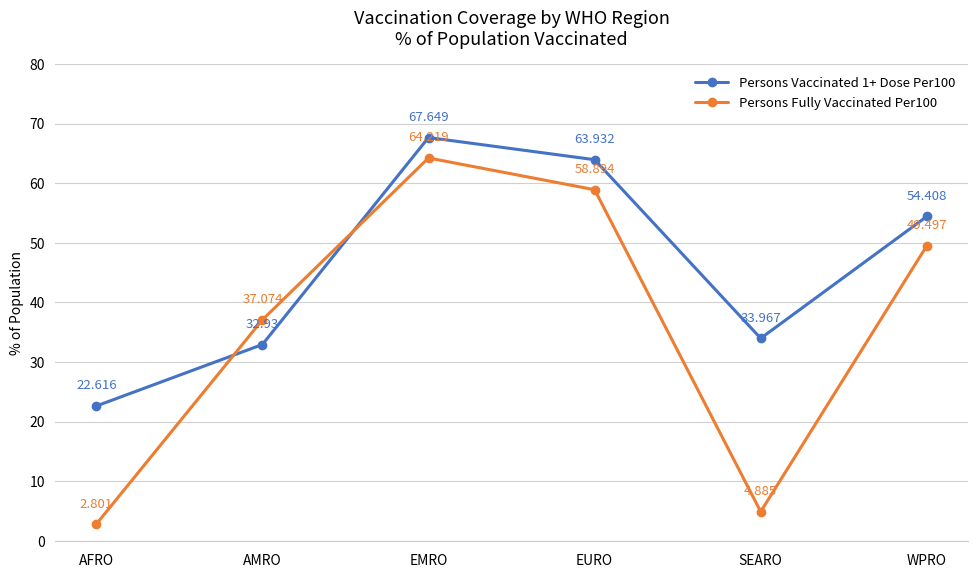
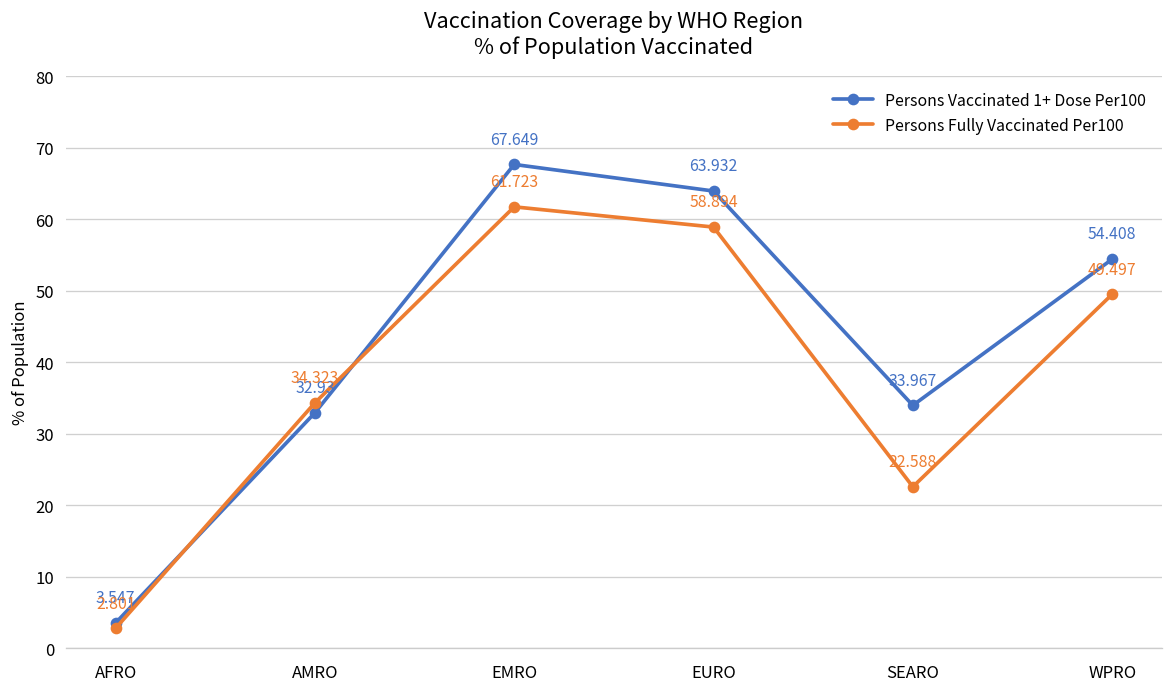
Persons Vaccinated 1+ Dose Per100, AFRO: 22.616 -> 3.547
Persons Fully Vaccinated Per100, AMRO: 37.074 -> 34.323
Persons Fully Vaccinated Per100, EMRO: 64.219 -> 61.723
Persons Fully Vaccinated Per100, SEARO: 4.885 -> 22.588
